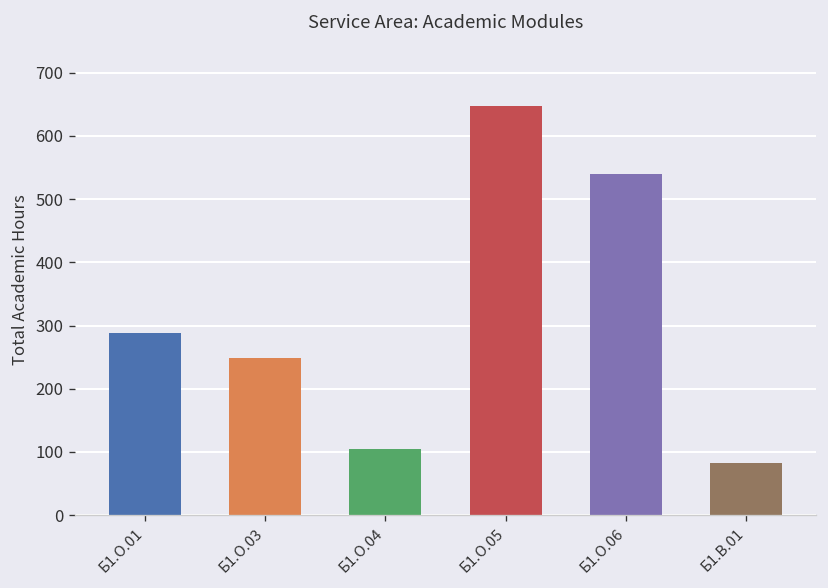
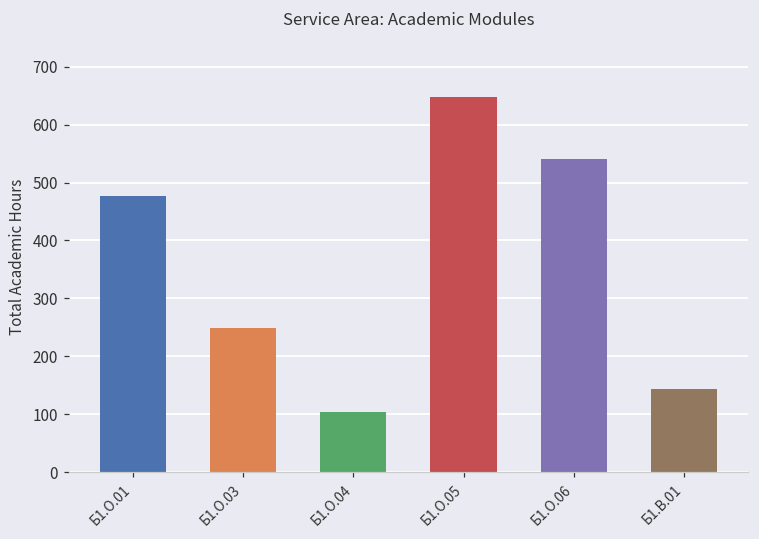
Б1.О.01: 290 -> 480
Б1.В.01: 80 -> 140
